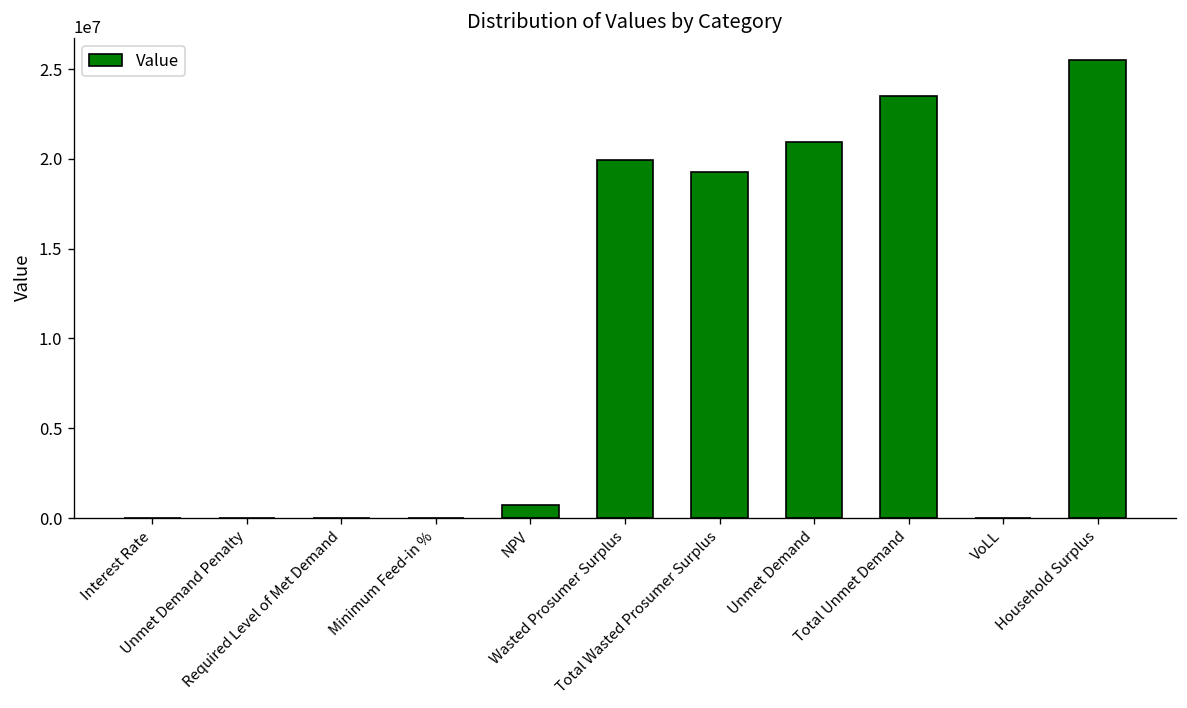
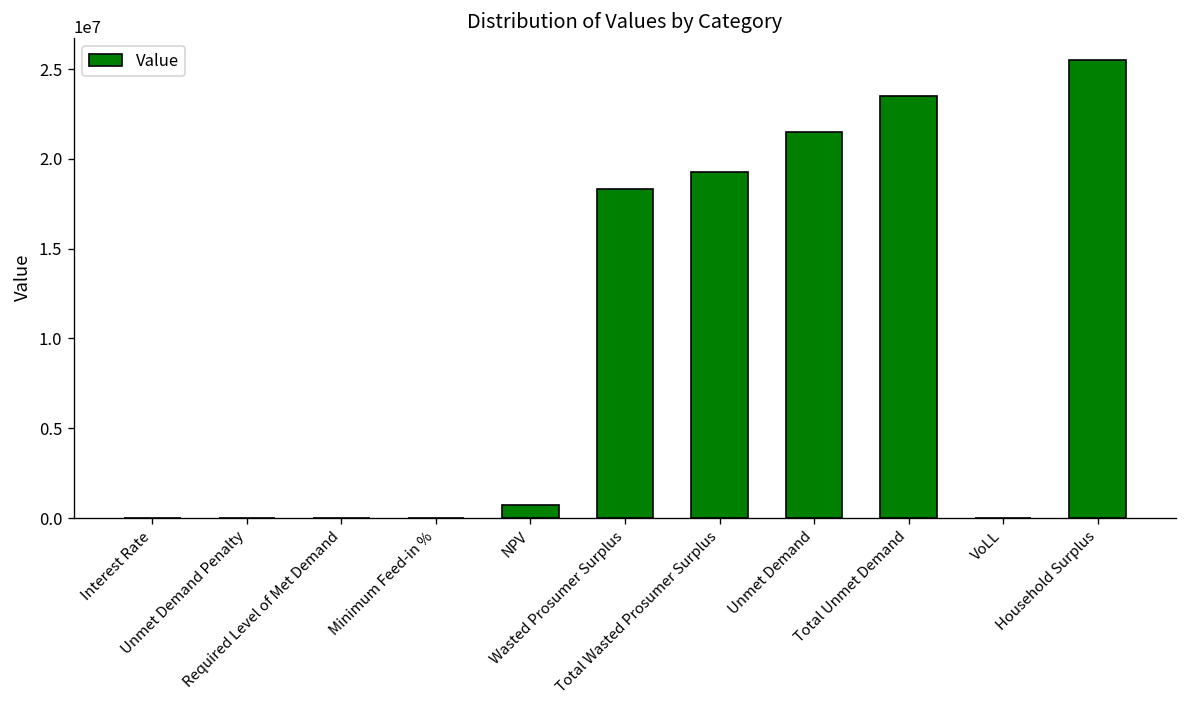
Wasted Prosumer Surplus: 20000000 -> 18300000
Unmet Demand: 20900000 -> 21500000
